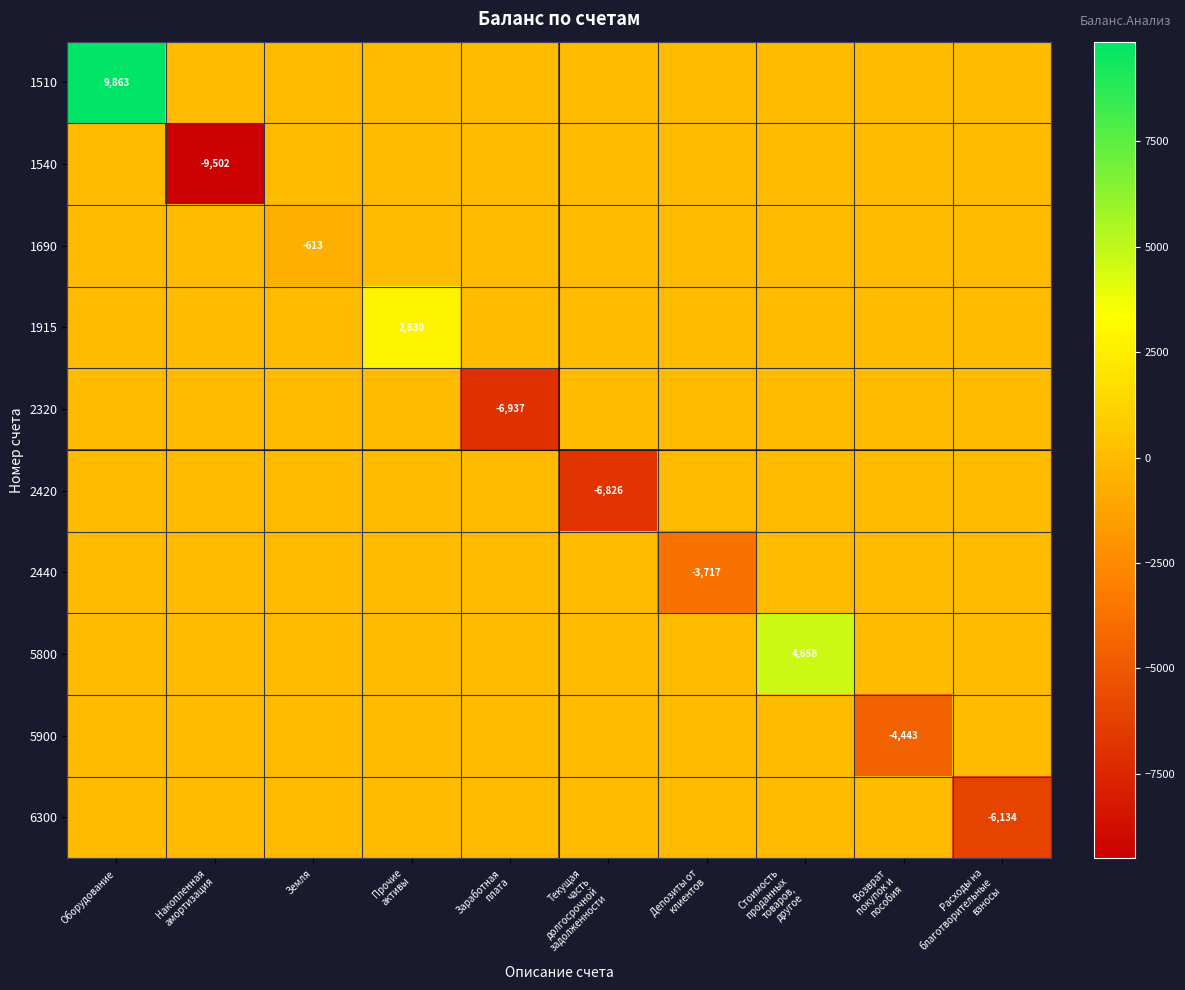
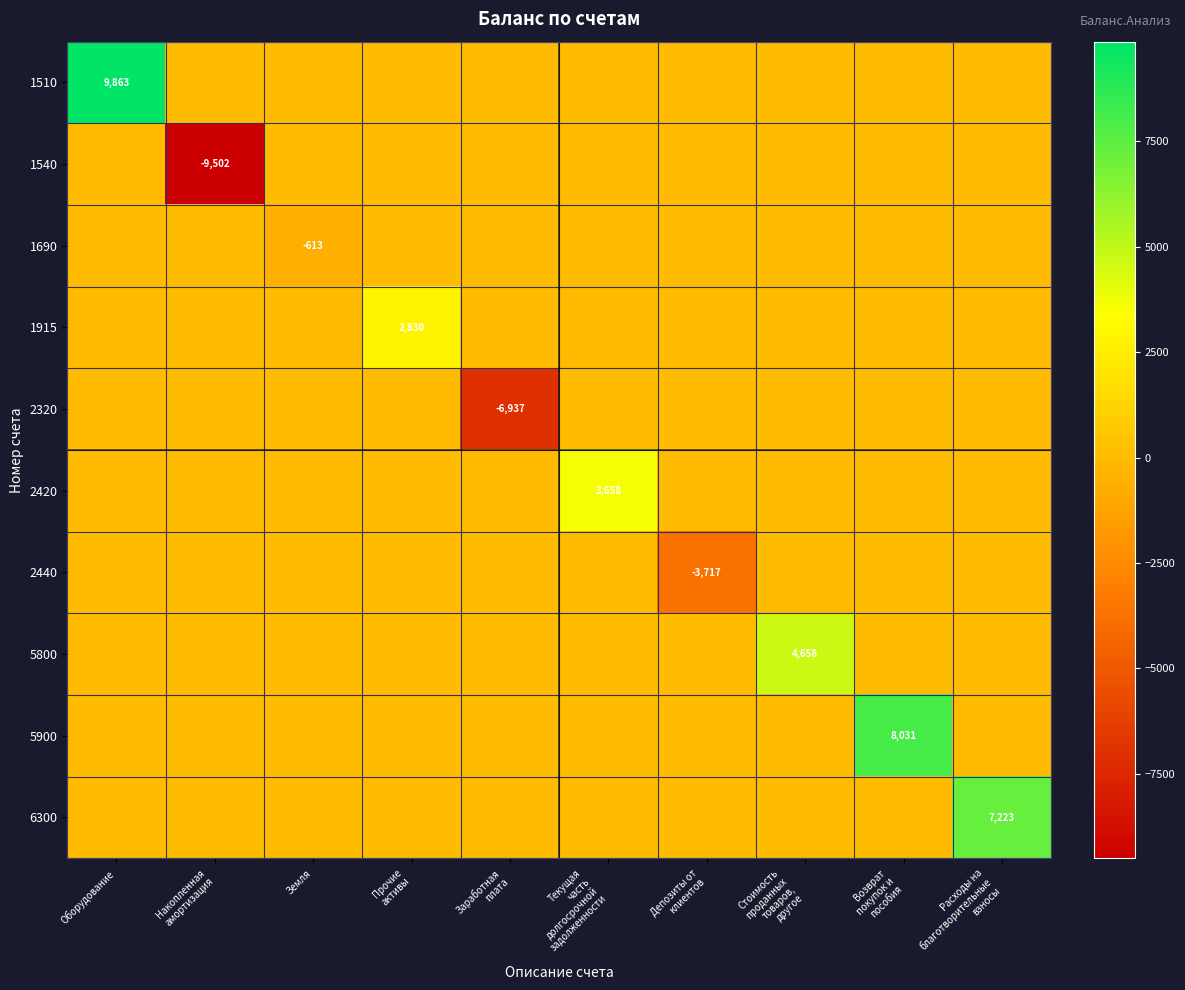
2420, Текущая часть долгосрочной задолженности: -6,826 -> 3,658
5900, Возврат покупок и пособия: -4,443 -> 8,031
6300, Расходы на благотворительные взносы: -6,134 -> 7,223
